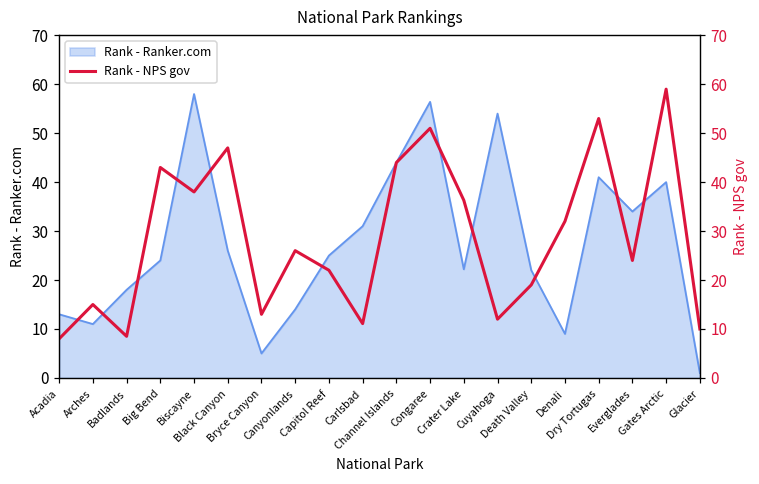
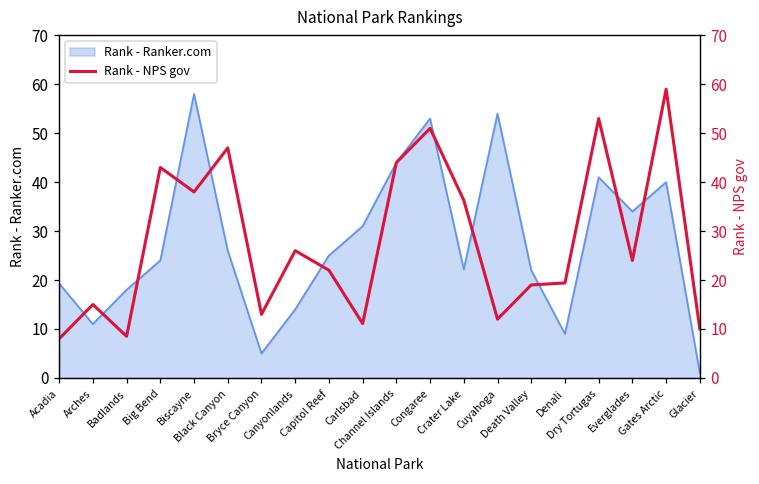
Rank - Ranker.com, Acadia: 13 -> 19
Rank - Ranker.com, Congaree: 56 -> 53
Rank - NPS gov, Denali: 32 -> 19
